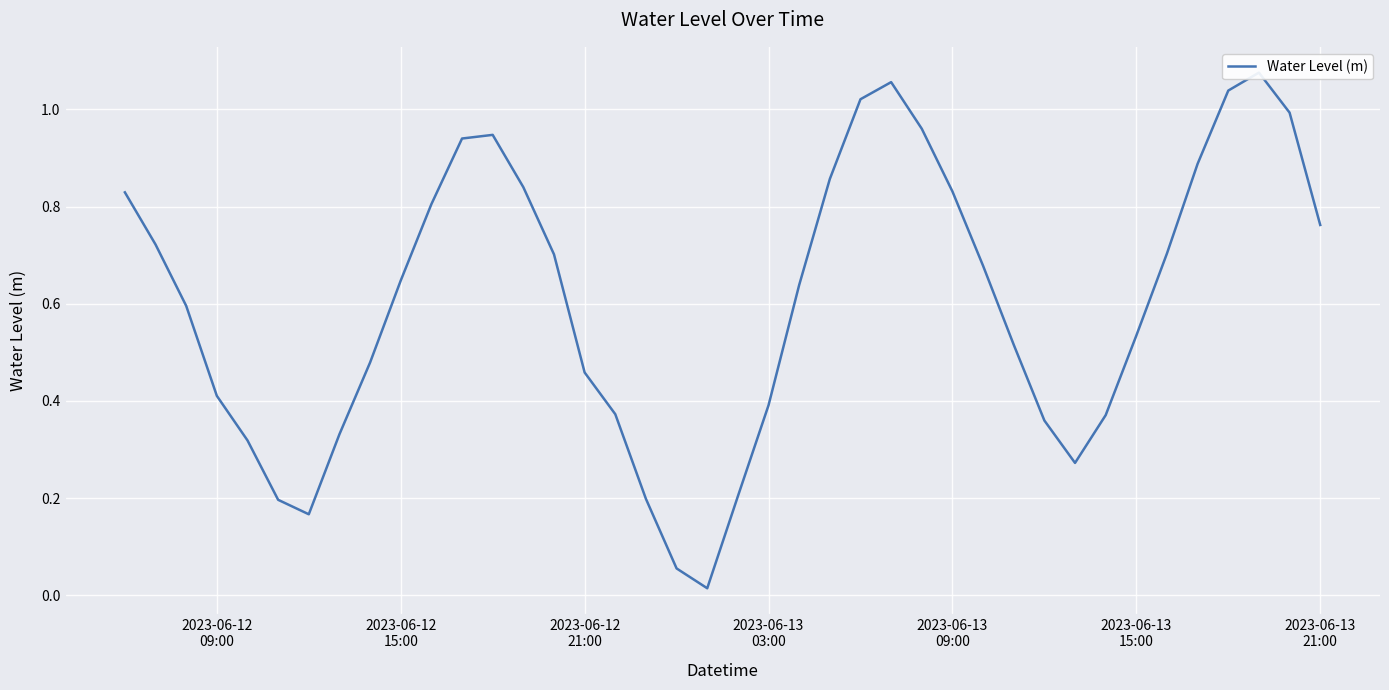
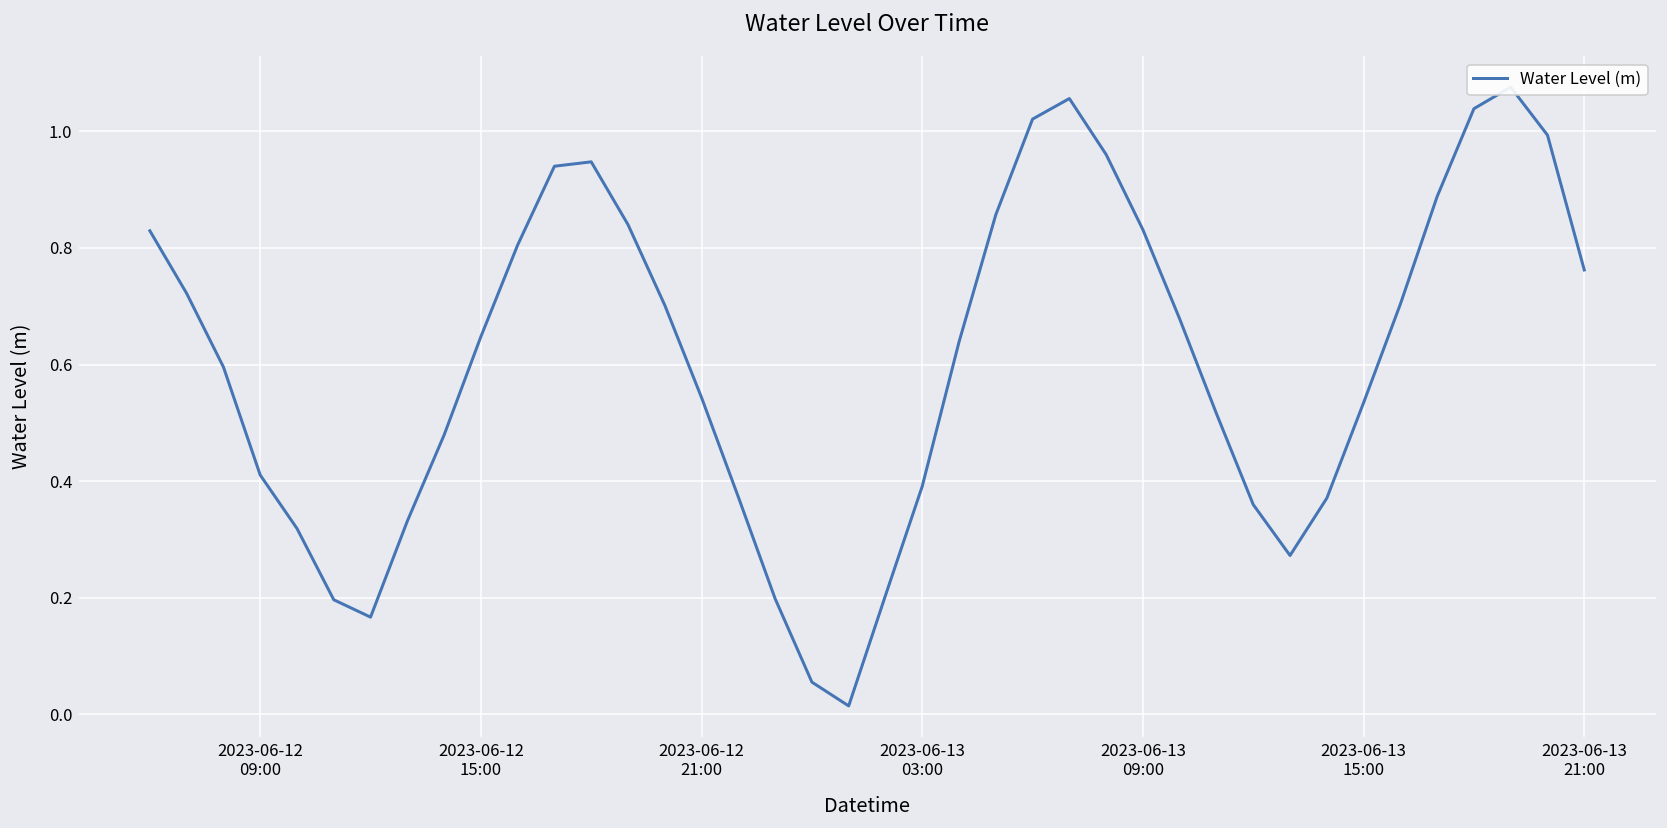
2023-06-12 21:00: 0.46 -> 0.54
